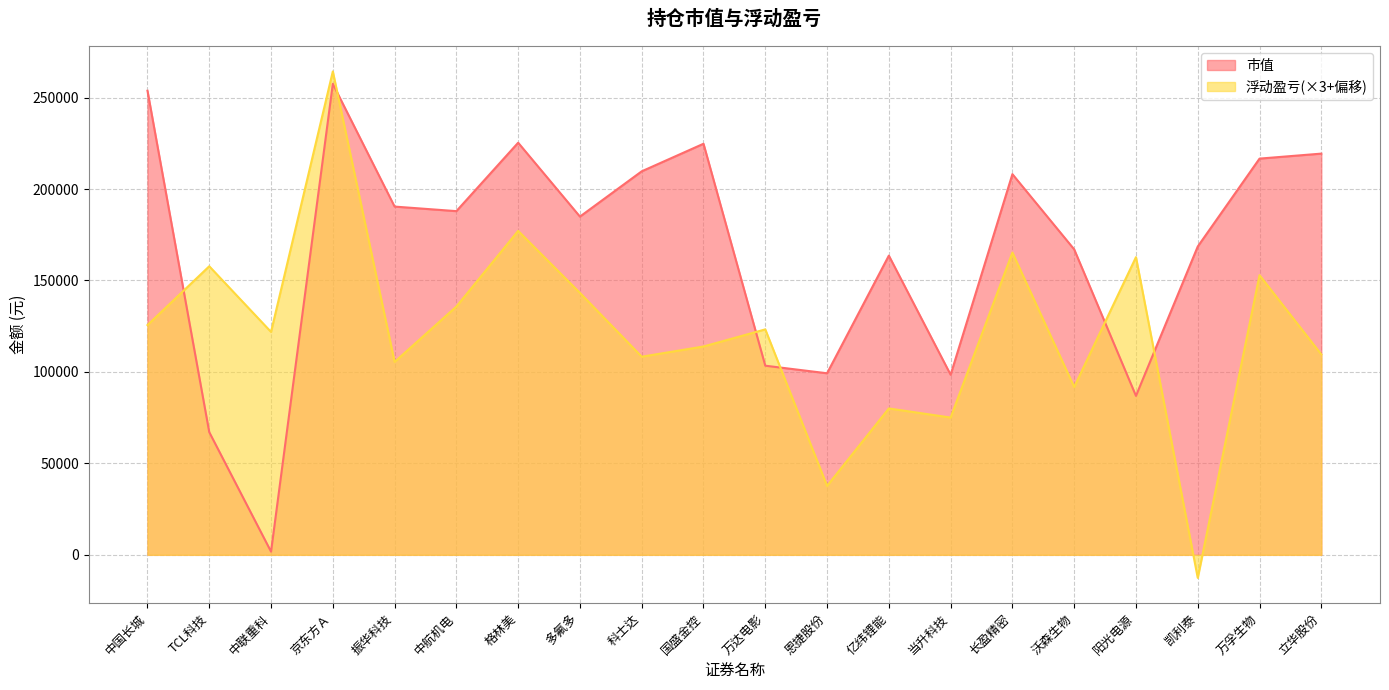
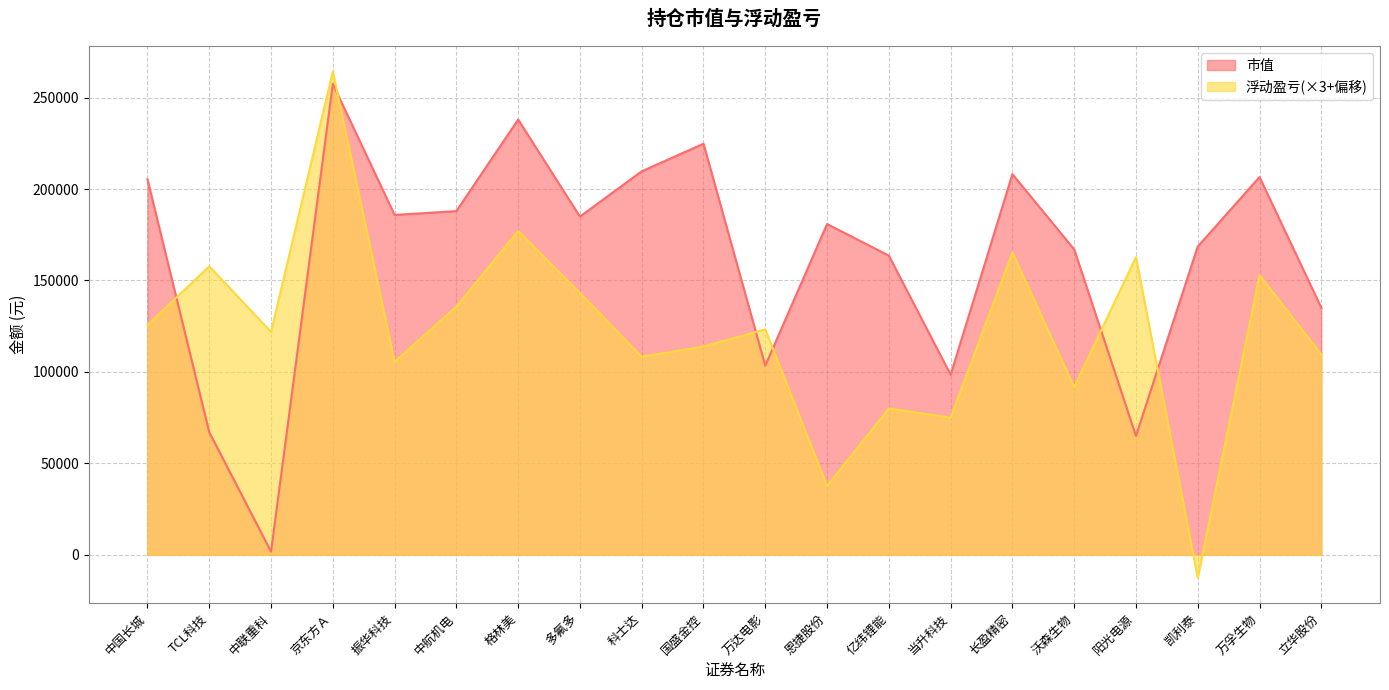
市值, 中国长城: 254000 -> 205000
市值, 振华科技: 190000 -> 186000
市值, 格林美: 225000 -> 238000
市值, 恩捷股份: 99000 -> 181000
市值, 阳光电源: 87000 -> 65000
市值, 万孚生物: 217000 -> 207000
市值, 立华股份: 219000 -> 135000
